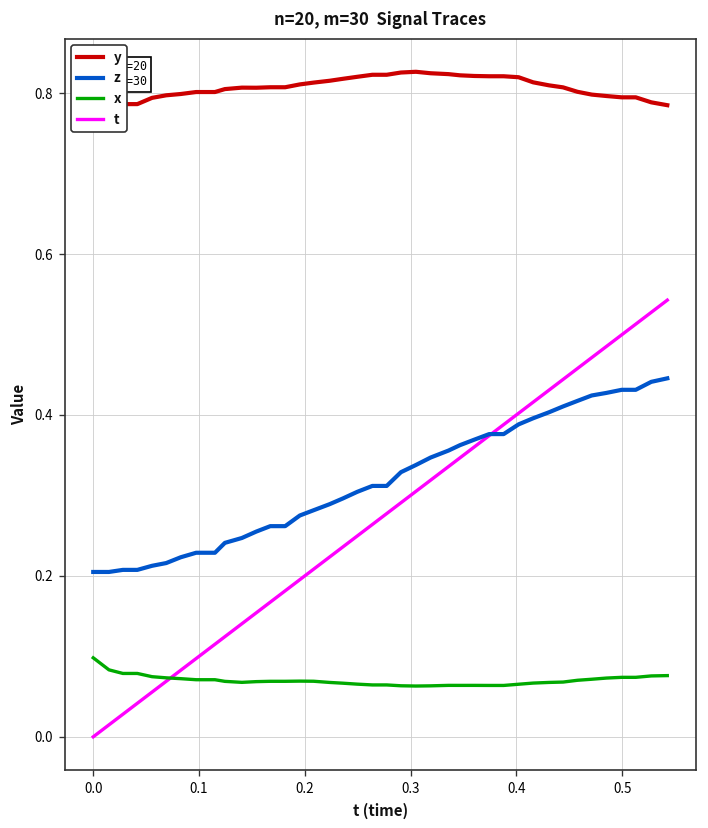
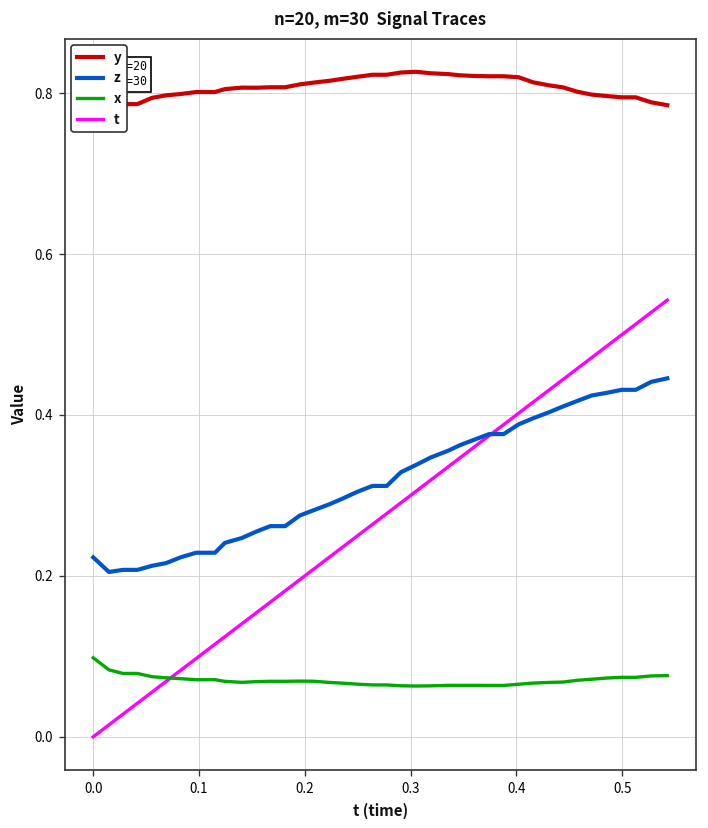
z, 0.0: 0.20 -> 0.22
